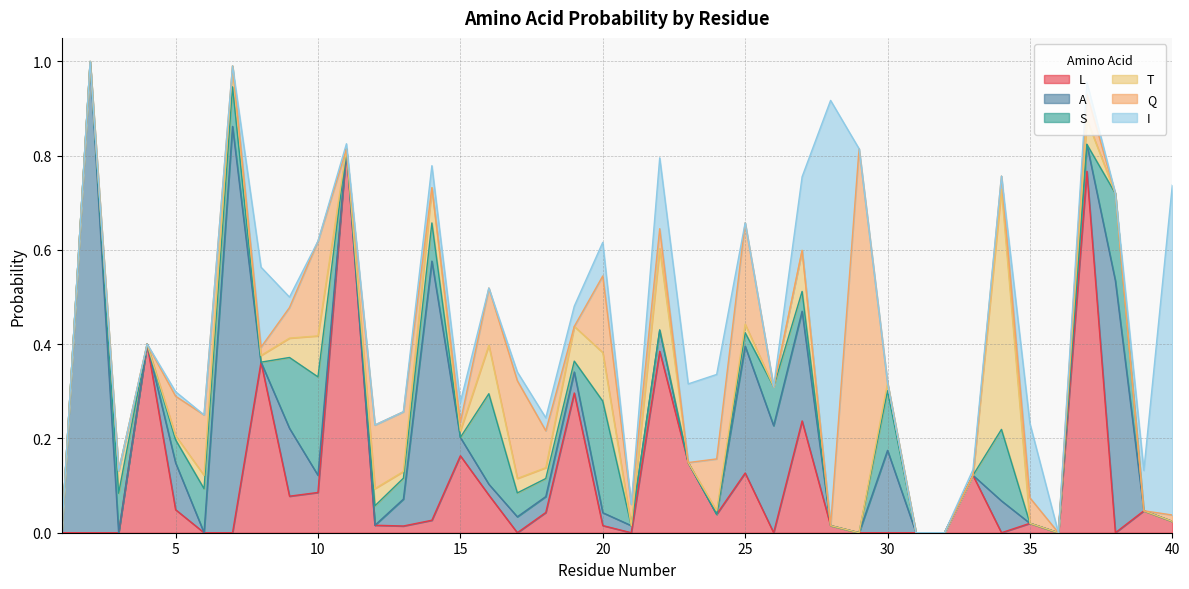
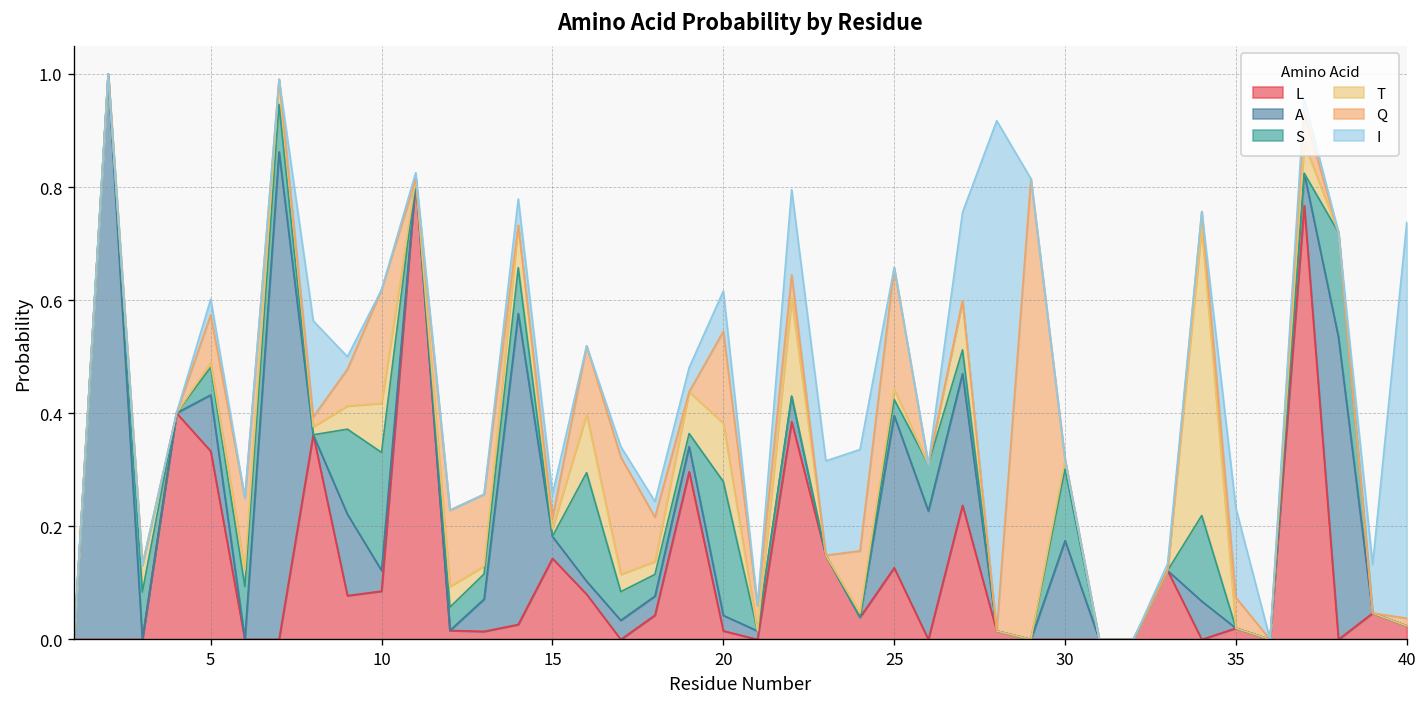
L, 5: 0.05 -> 0.33
I, 5: 0.01 -> 0.03
L, 15: 0.16 -> 0.14
